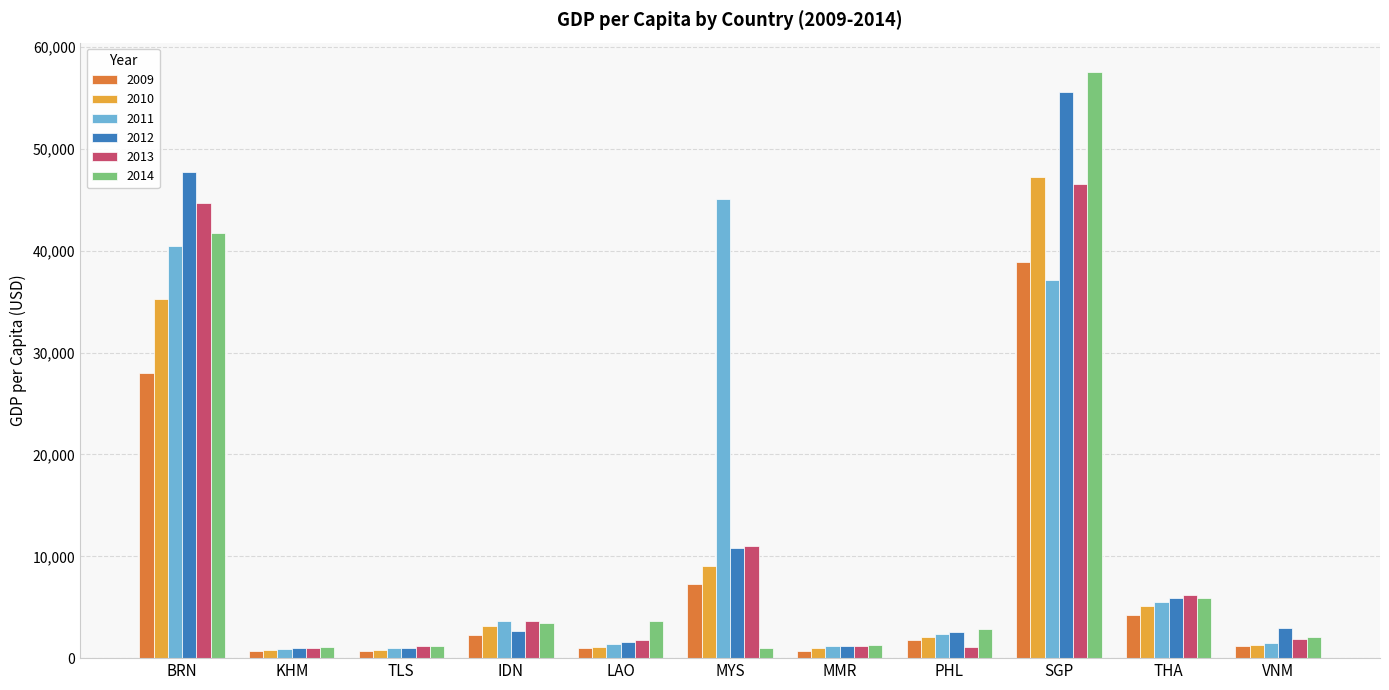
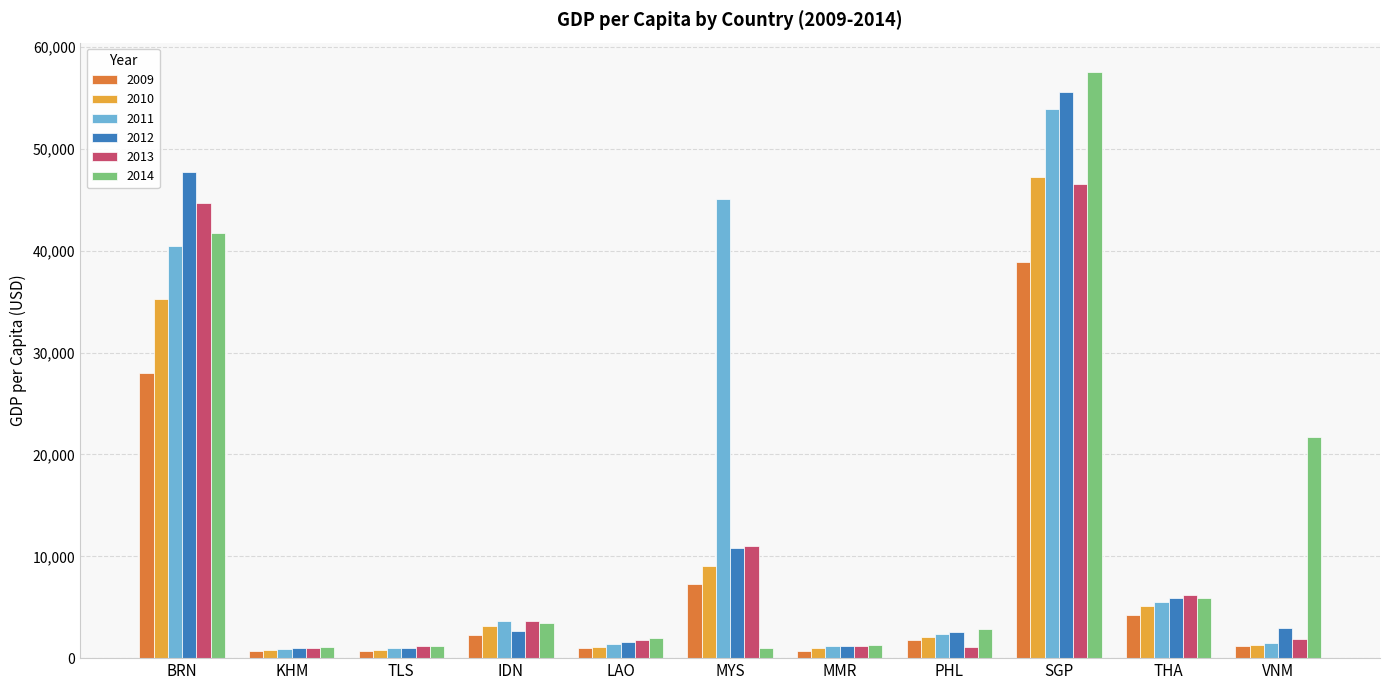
2014, LAO: 3,700 -> 2,000
2011, SGP: 37,100 -> 53,900
2014, VNM: 2,000 -> 21,700
